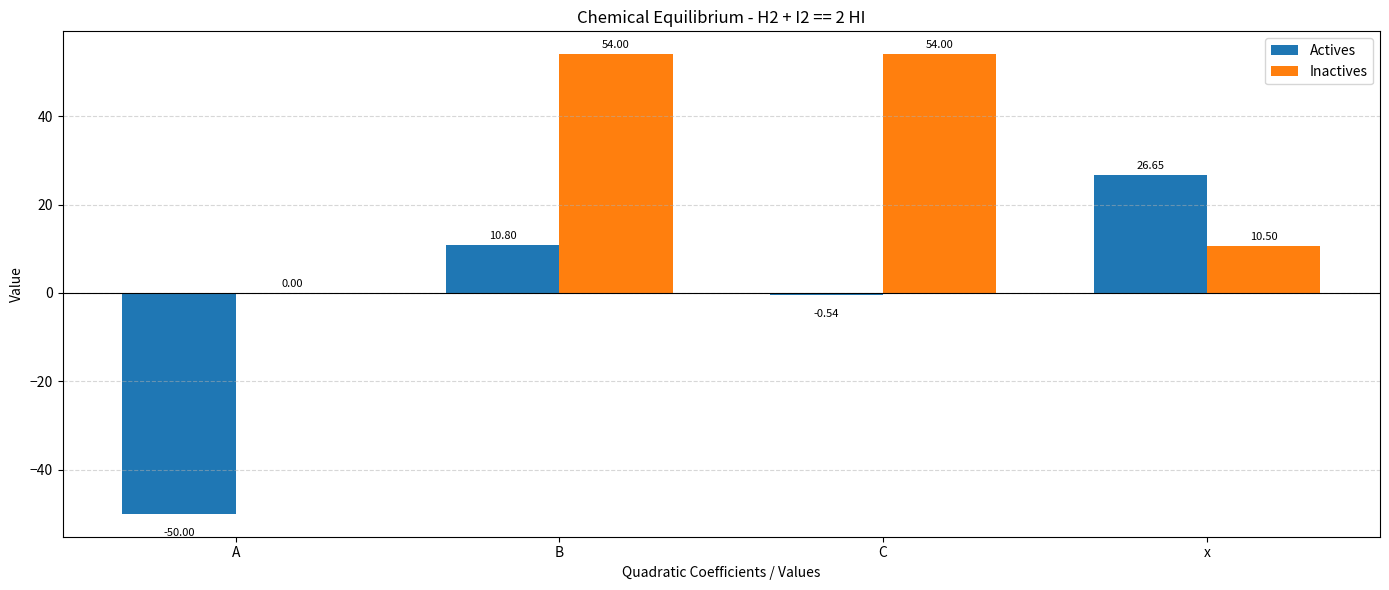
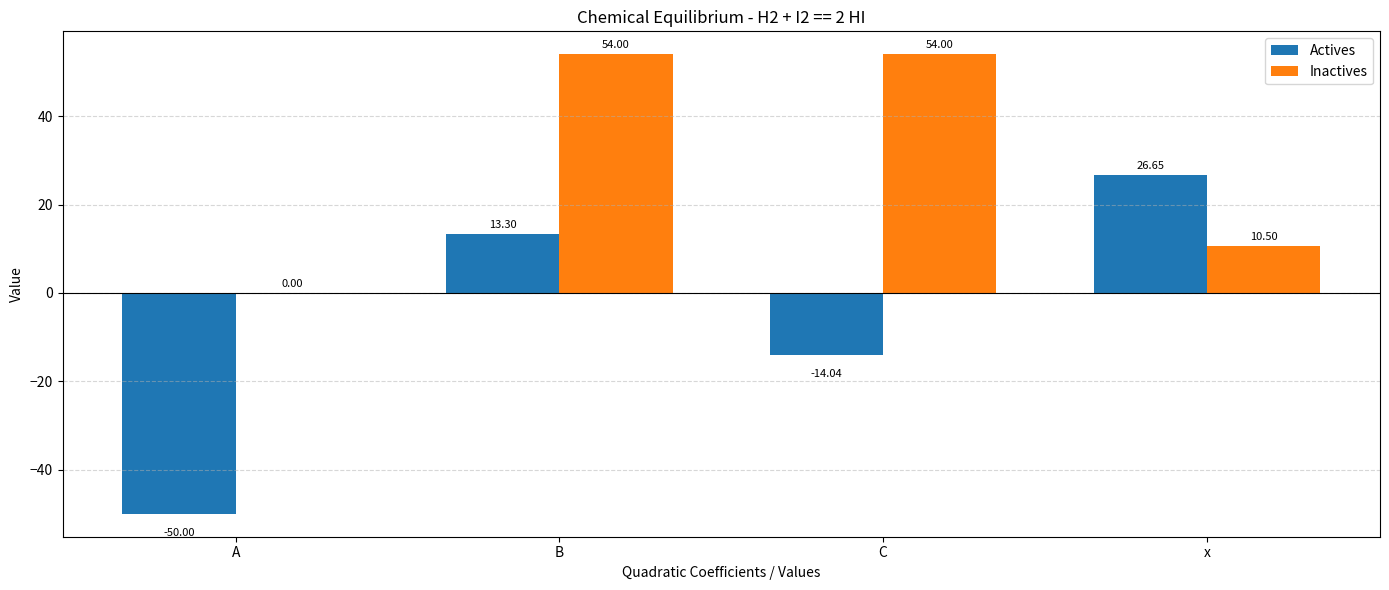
Actives, B: 10.80 -> 13.30
Actives, C: -0.54 -> -14.04
